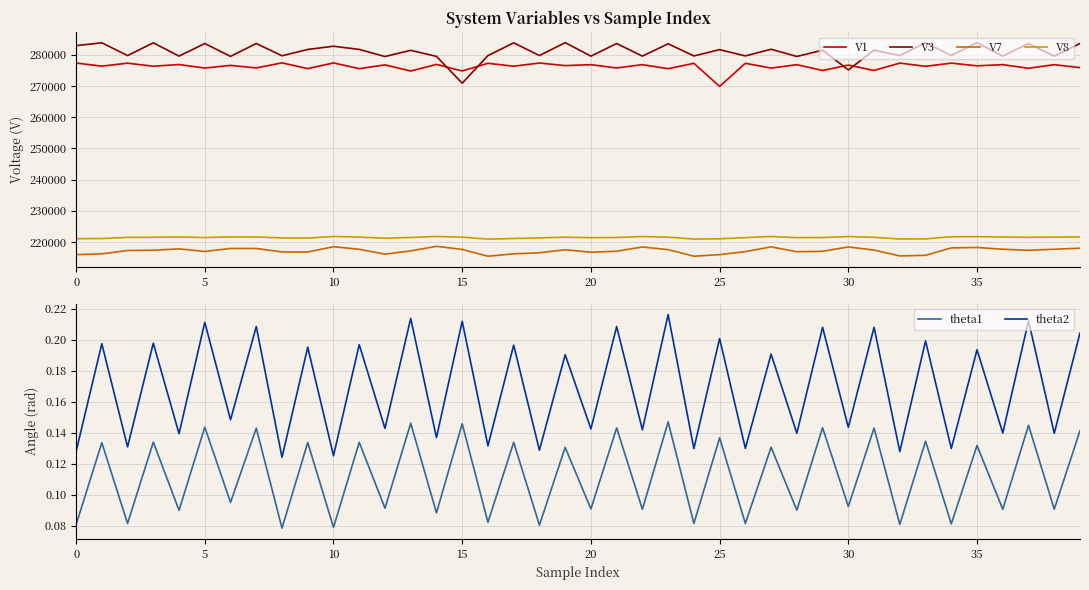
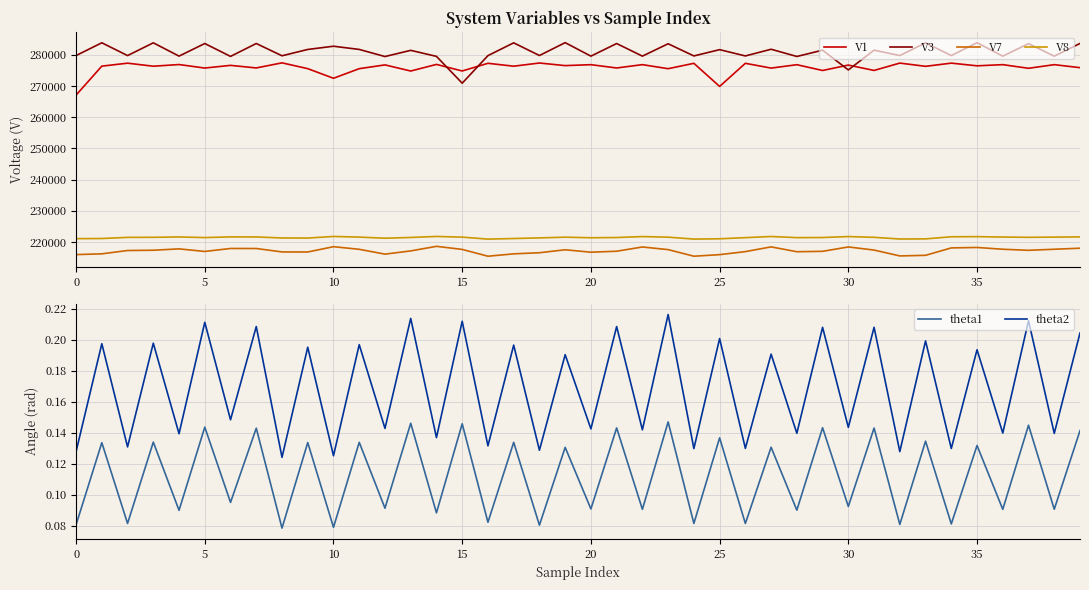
System Variables vs Sample Index, V1, 0: 277000 -> 267000
System Variables vs Sample Index, V3, 0: 283000 -> 280000
System Variables vs Sample Index, V1, 10: 277000 -> 272000
